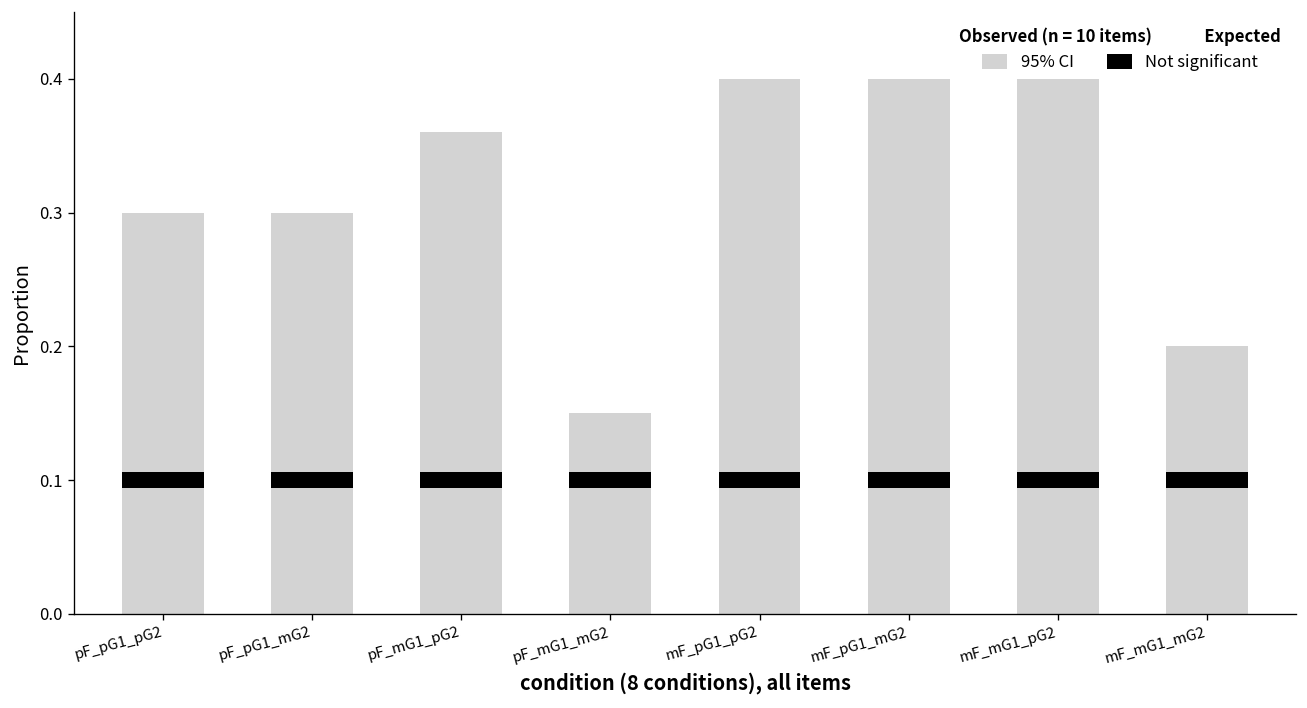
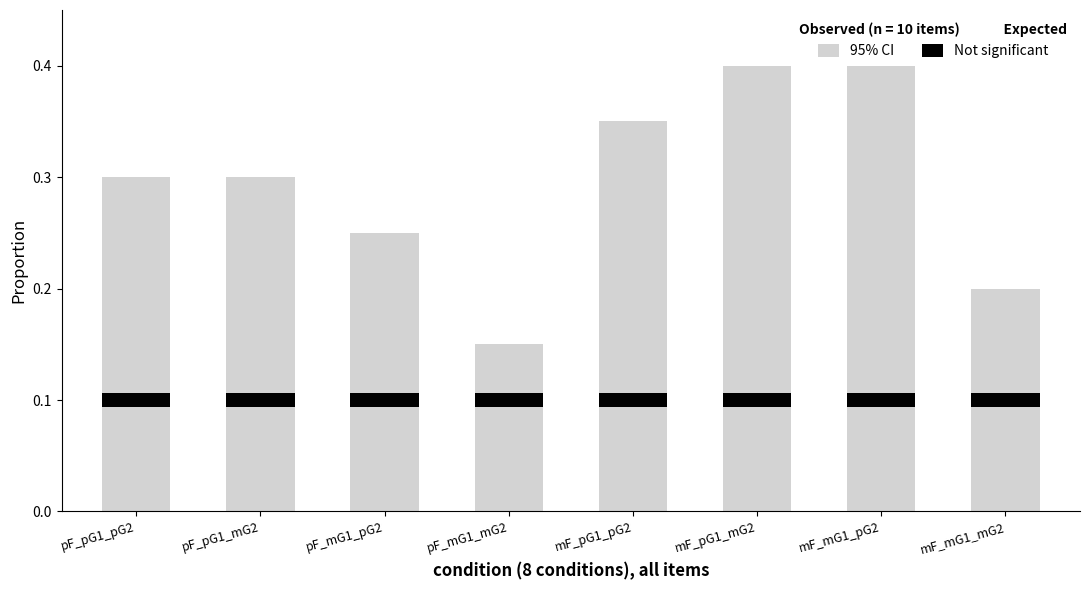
95% CI, pF_mG1_pG2: 0.36 -> 0.25
95% CI, mF_pG1_pG2: 0.40 -> 0.35
